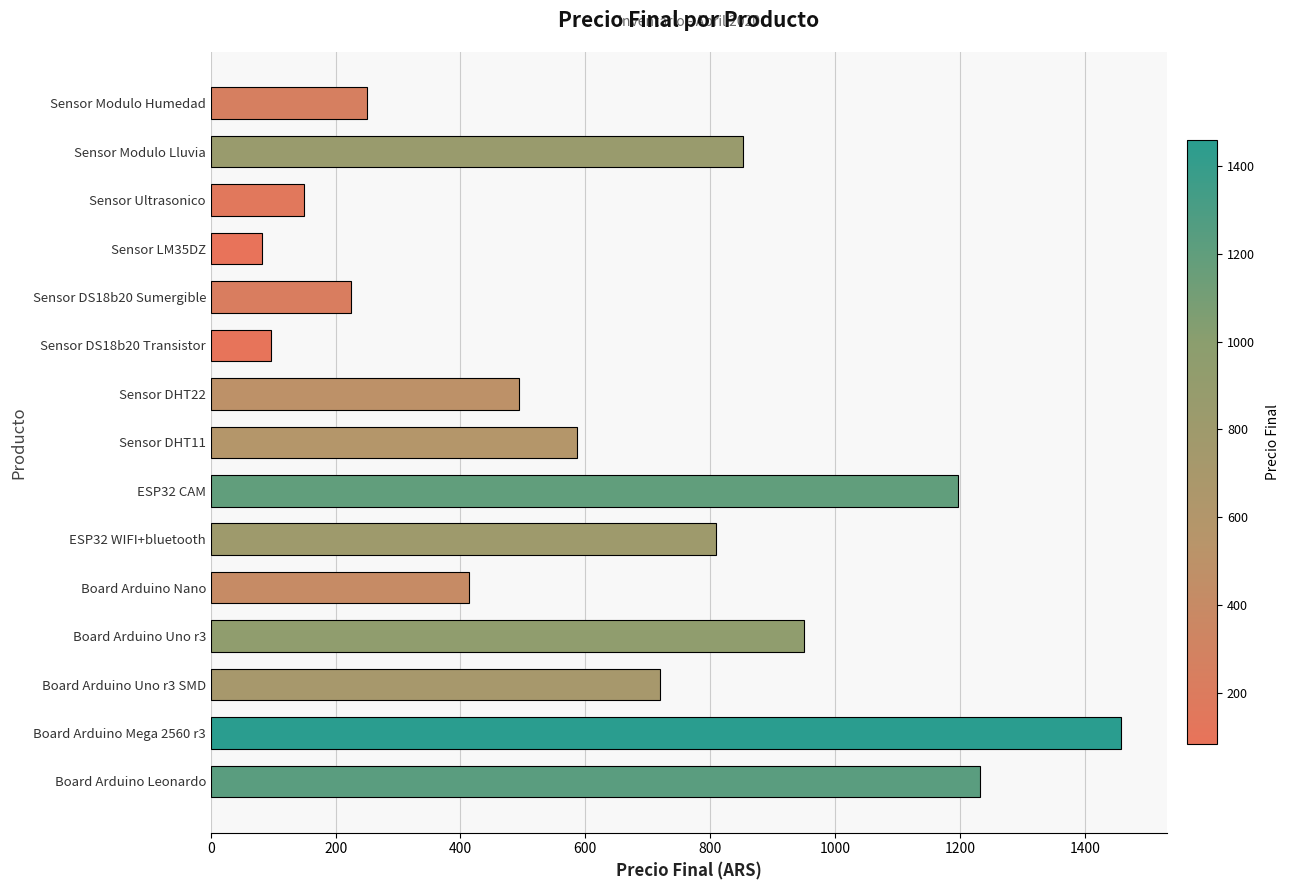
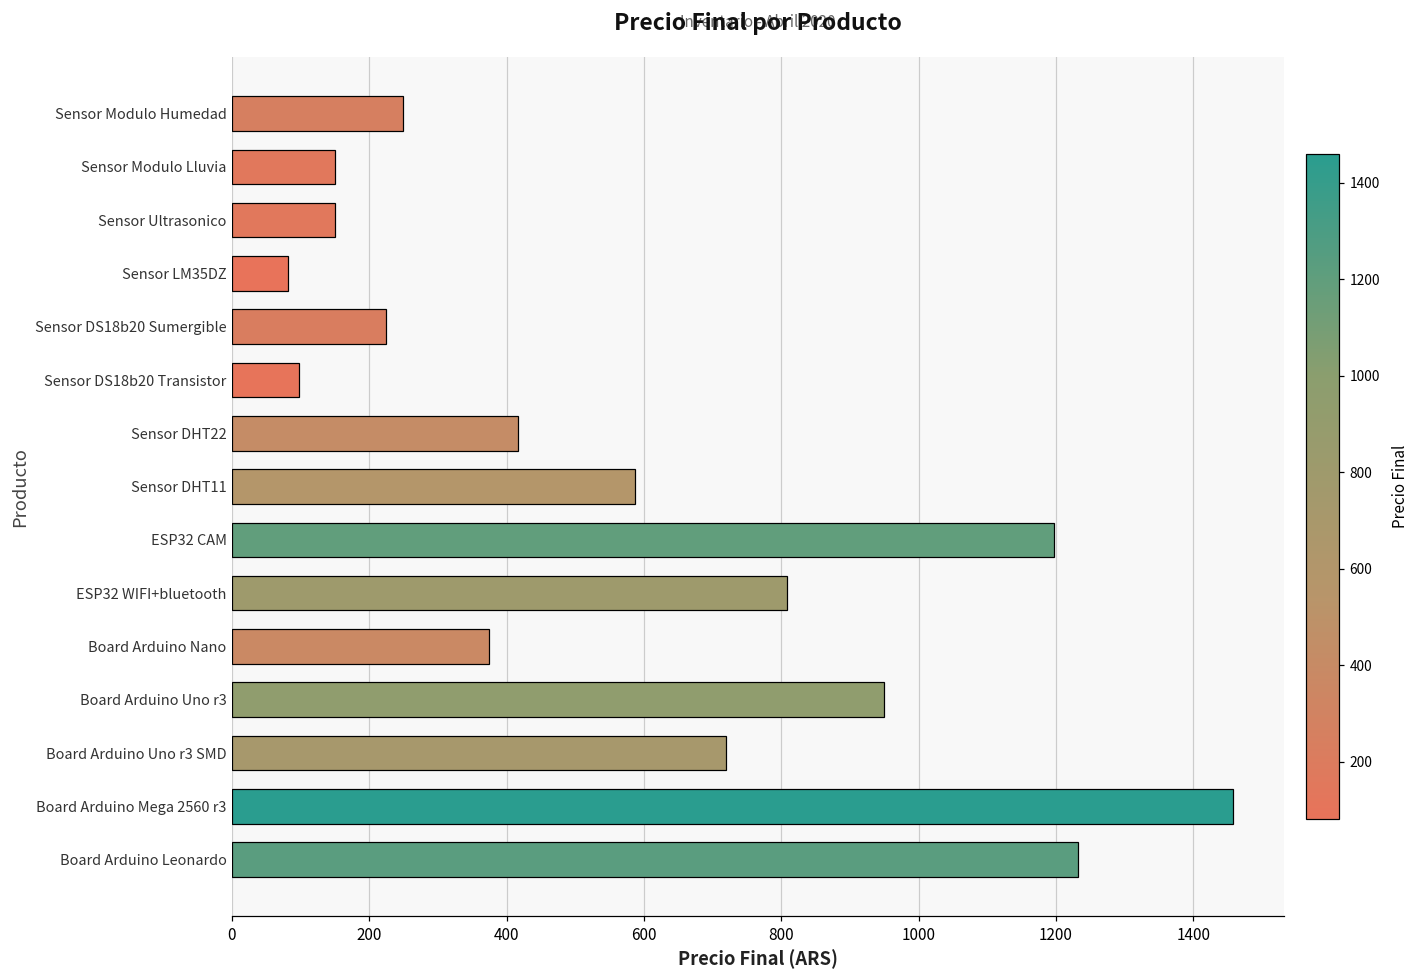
Sensor Modulo Lluvia: 850 -> 150
Sensor DHT22: 490 -> 420
Board Arduino Nano: 410 -> 370
